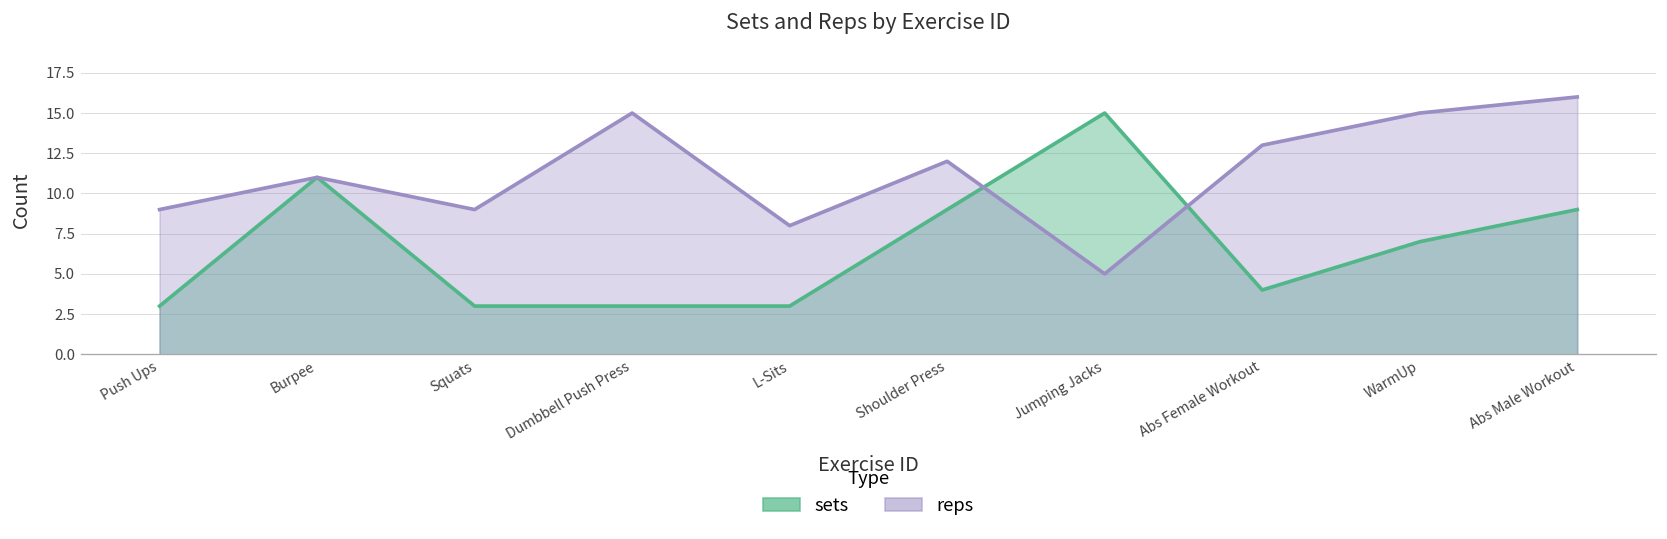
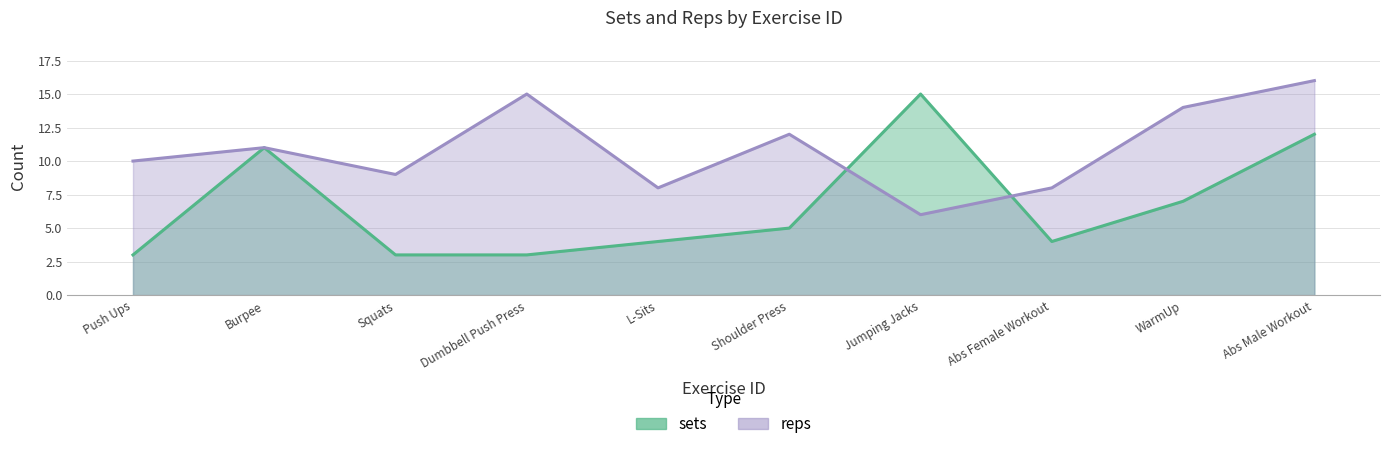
reps, Push Ups: 9 -> 10
sets, L-Sits: 3 -> 4
sets, Shoulder Press: 9 -> 5
reps, Jumping Jacks: 5 -> 6
reps, Abs Female Workout: 13 -> 8
reps, WarmUp: 15 -> 14
sets, Abs Male Workout: 9 -> 12
